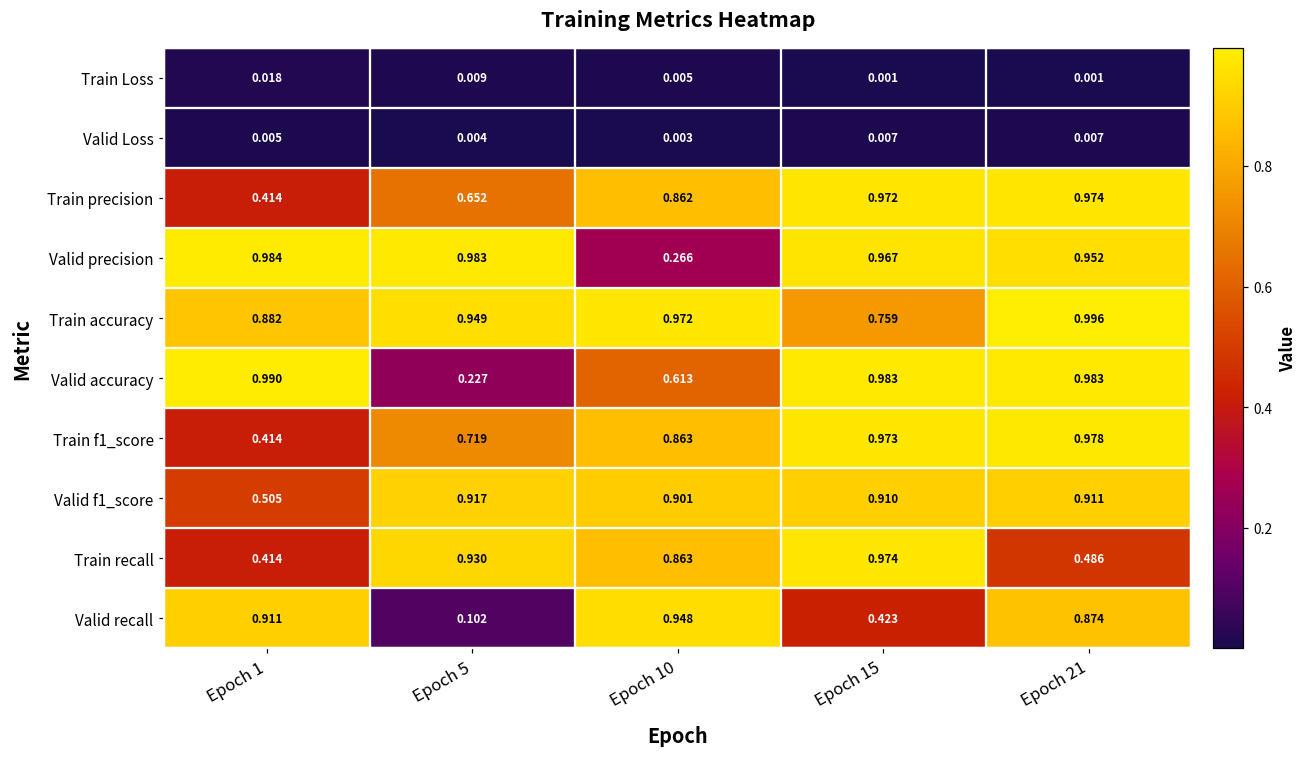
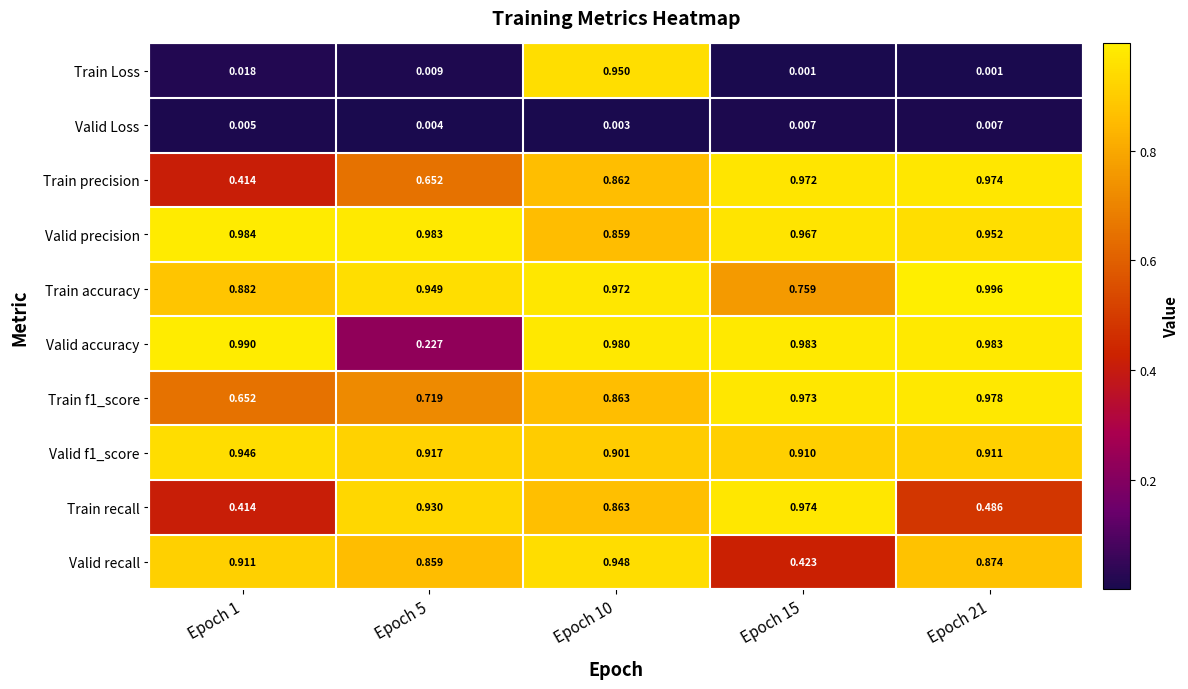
Train Loss, Epoch 10: 0.005 -> 0.950
Valid precision, Epoch 10: 0.266 -> 0.859
Valid accuracy, Epoch 10: 0.613 -> 0.980
Train f1_score, Epoch 1: 0.414 -> 0.652
Valid f1_score, Epoch 1: 0.505 -> 0.946
Valid recall, Epoch 5: 0.102 -> 0.859
